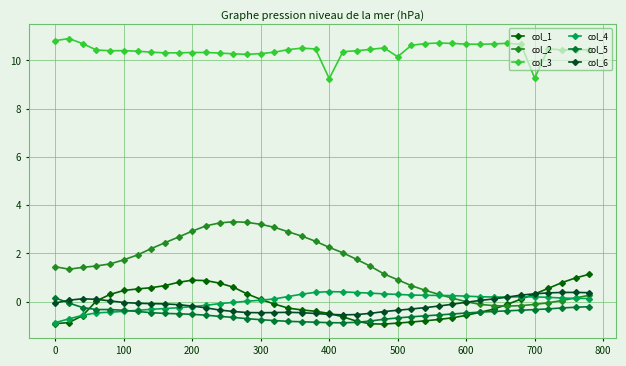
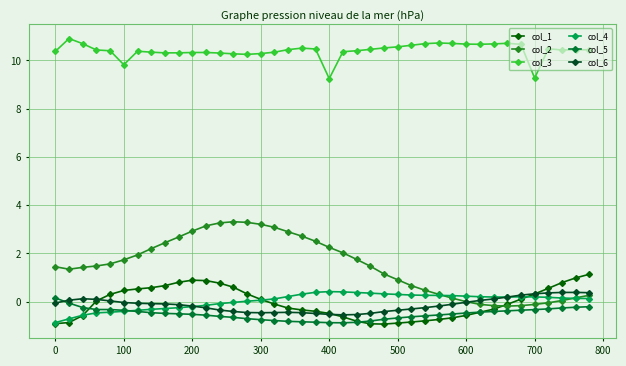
col_3, 0: 10.8 -> 10.4
col_3, 100: 10.4 -> 9.8
col_3, 500: 10.2 -> 10.6
